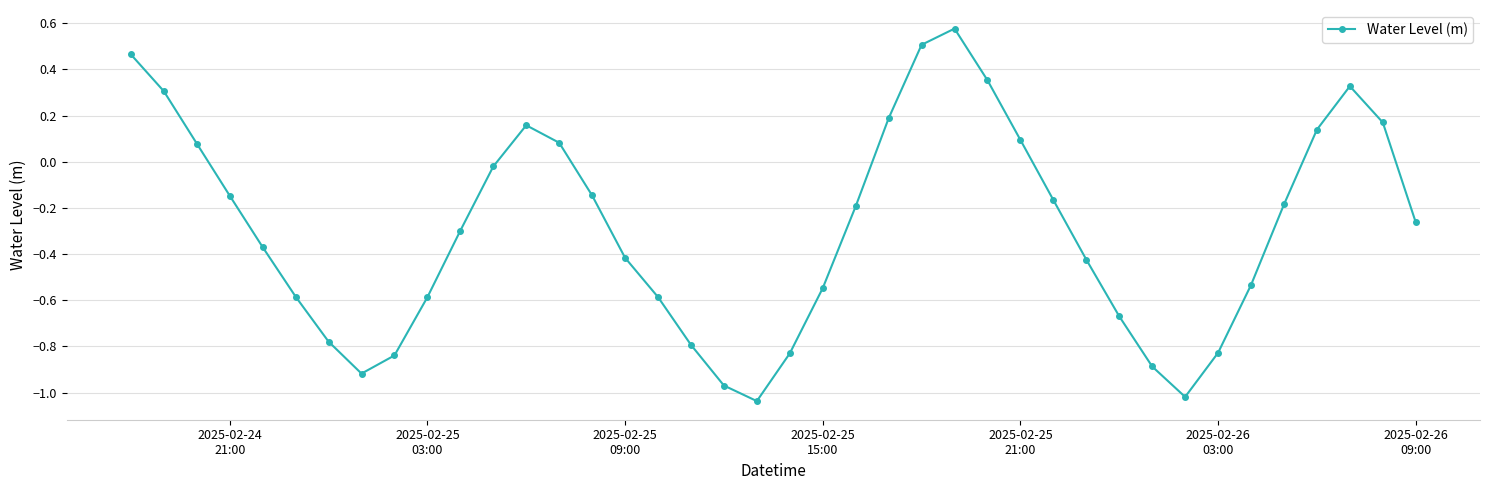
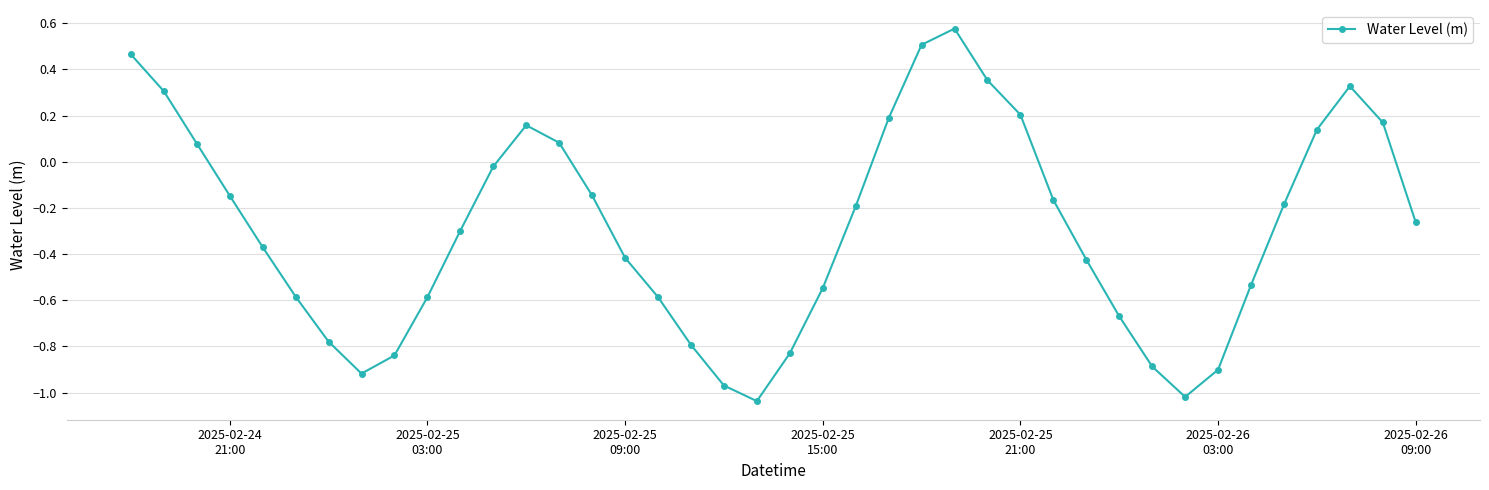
2025-02-25 21:00: 0.09 -> 0.20
2025-02-26 03:00: -0.83 -> -0.90
